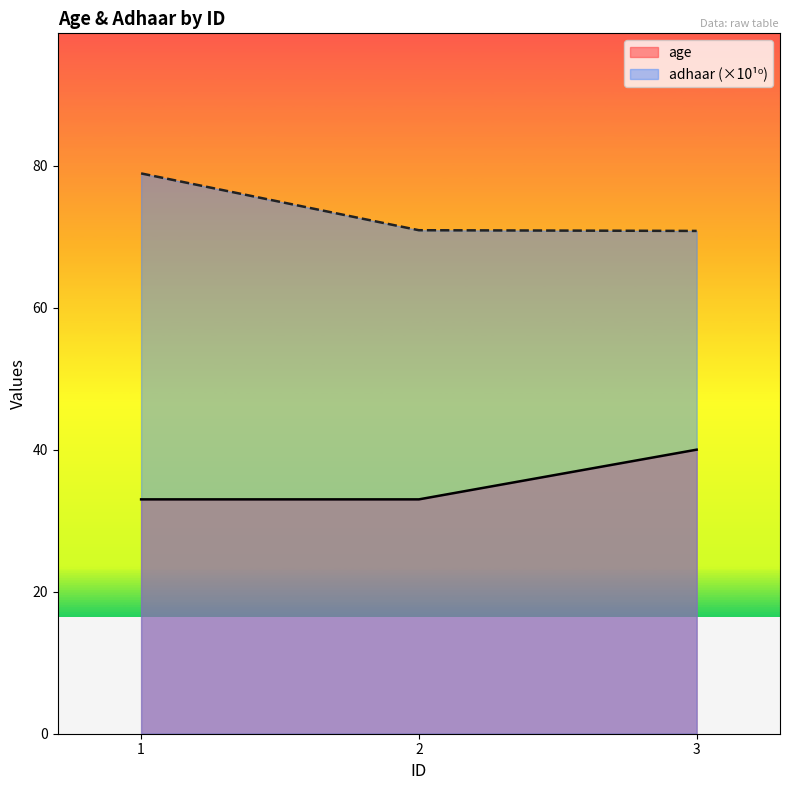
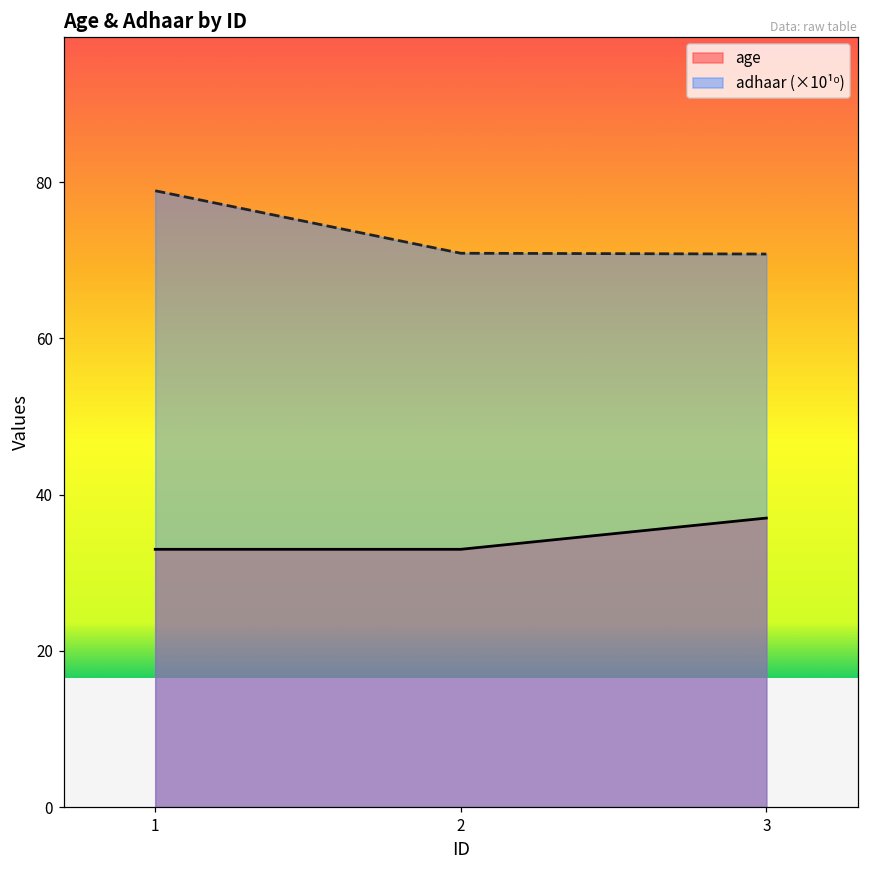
age, 3: 40 -> 37
